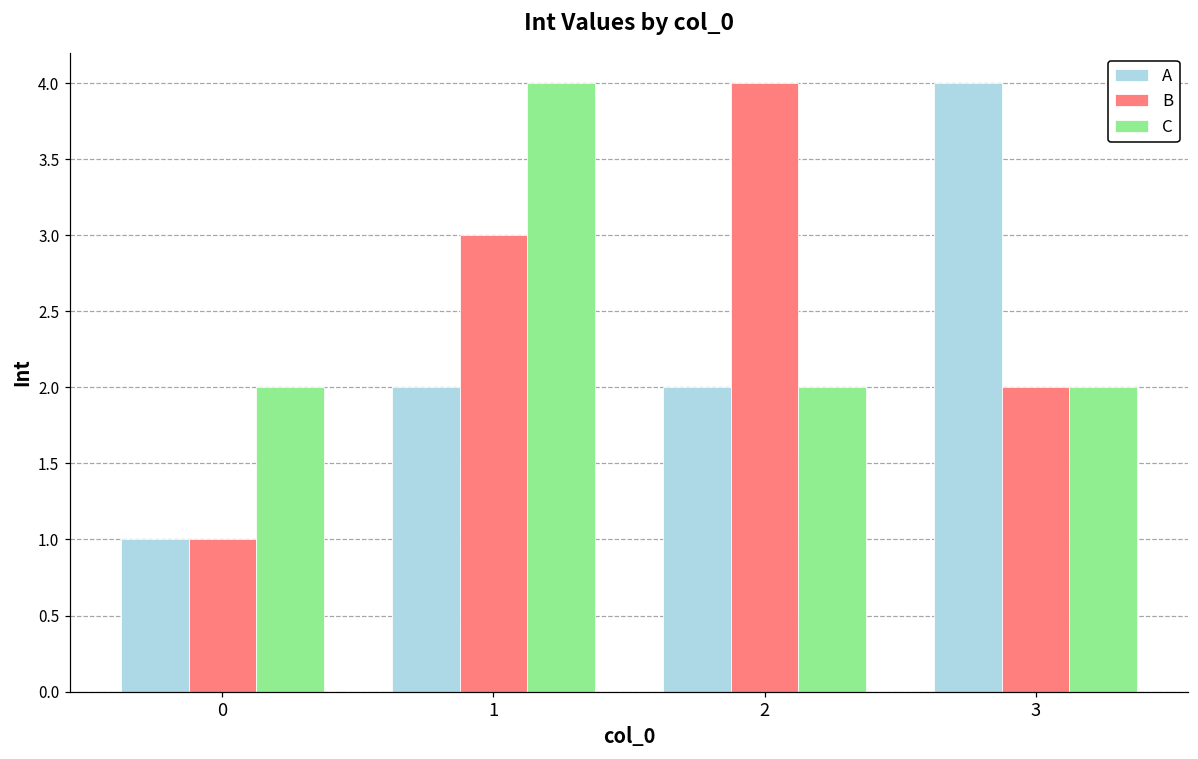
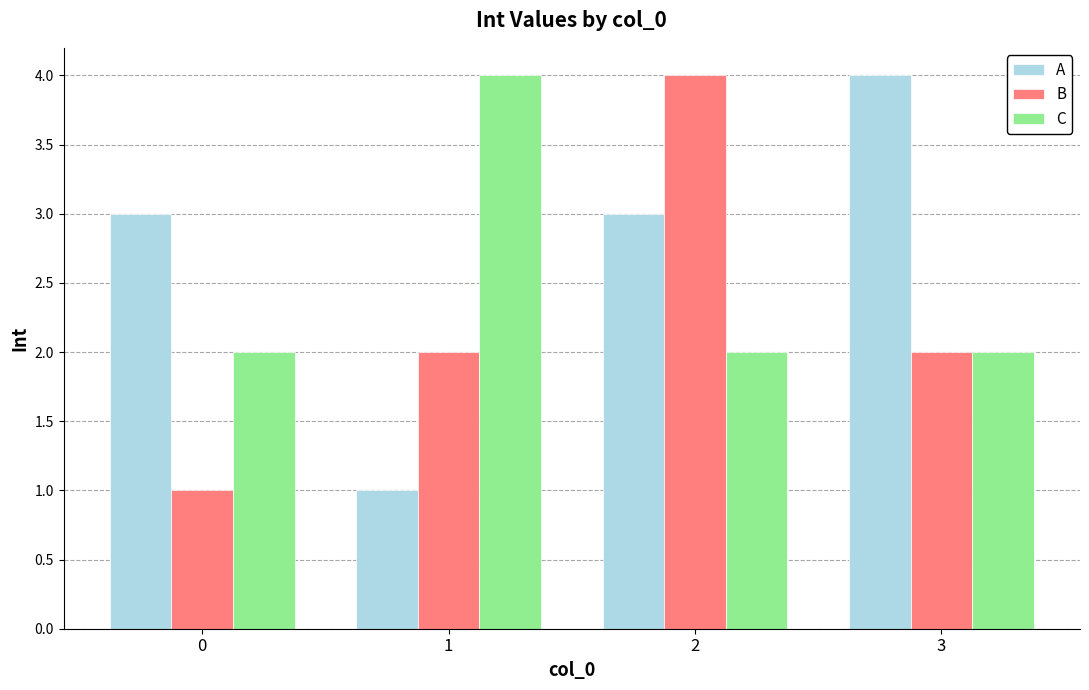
A, 0: 1 -> 3
A, 1: 2 -> 1
B, 1: 3 -> 2
A, 2: 2 -> 3
